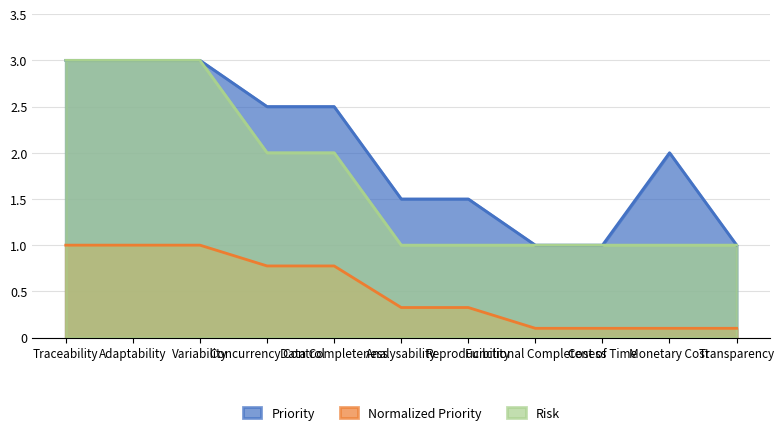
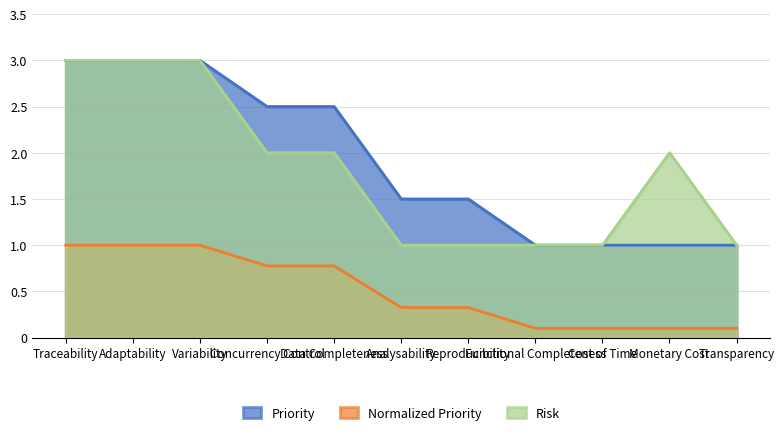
Priority, Monetary Cost: 2 -> 1
Risk, Monetary Cost: 1 -> 2
